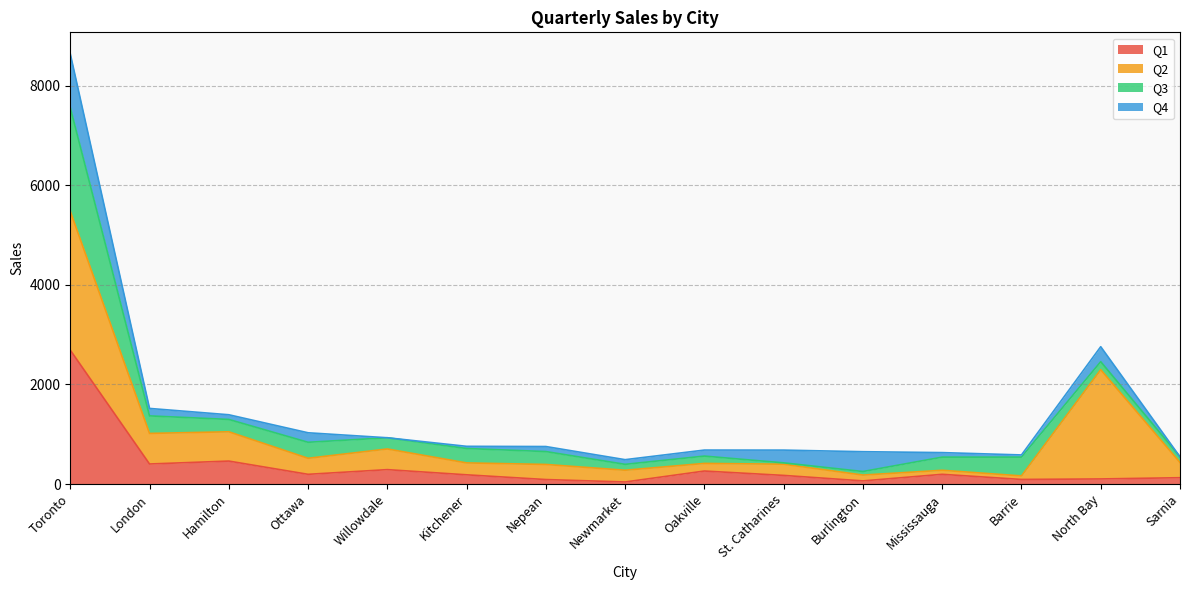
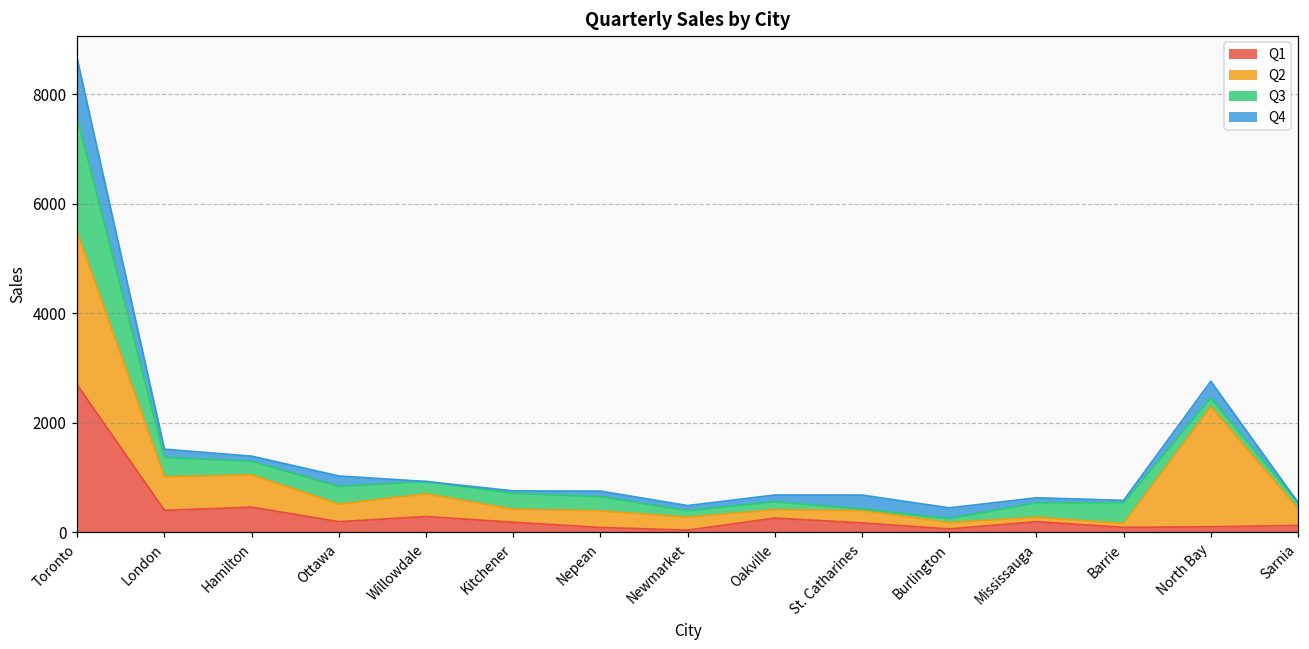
Q4, Burlington: 400 -> 200
